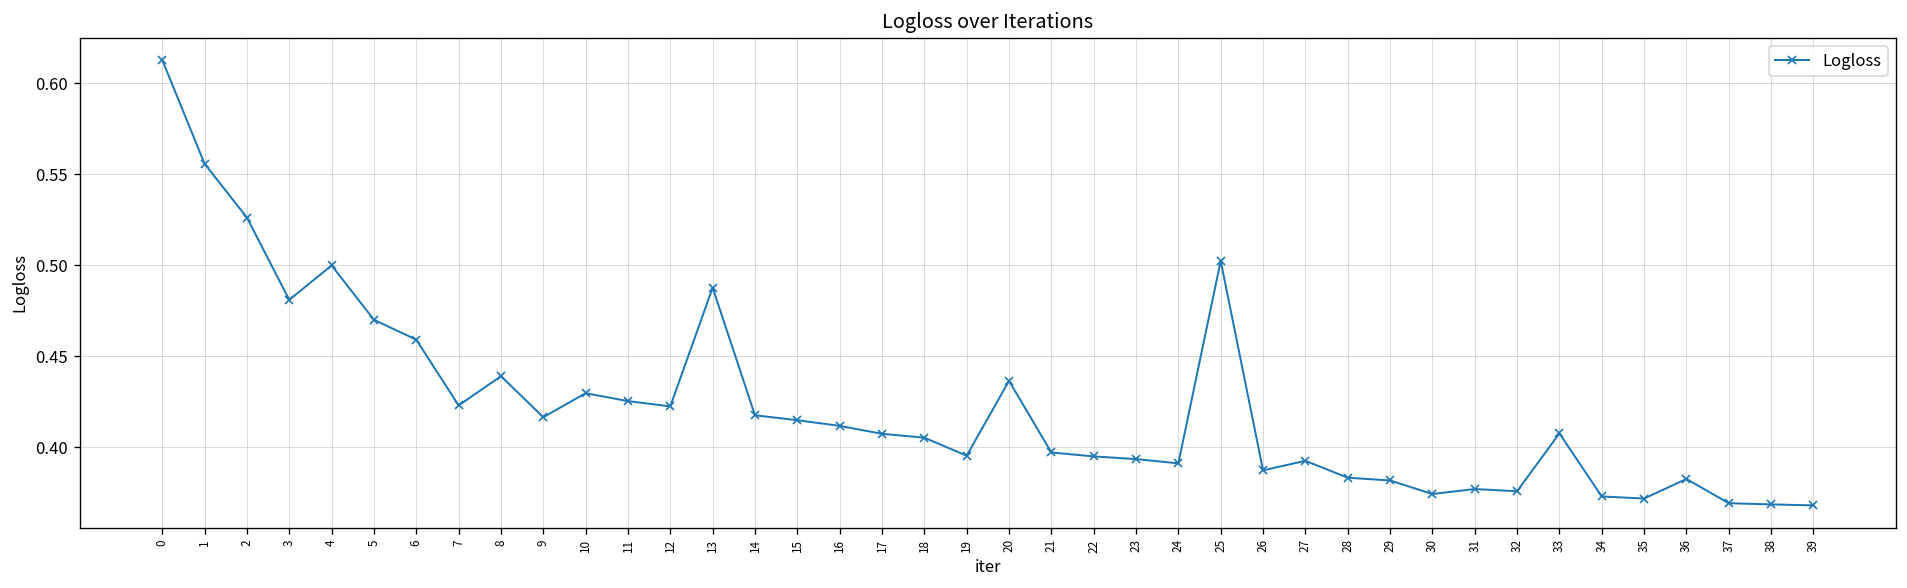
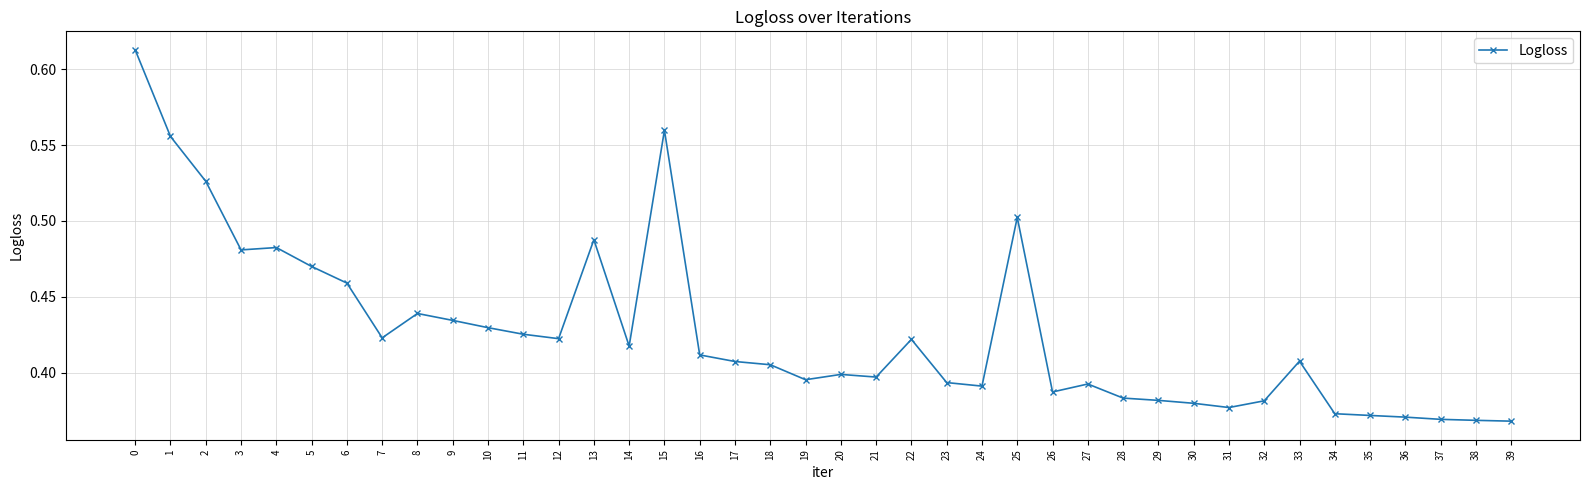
4: 0.500 -> 0.483
9: 0.417 -> 0.434
15: 0.415 -> 0.560
20: 0.436 -> 0.399
22: 0.395 -> 0.422
30: 0.374 -> 0.380
32: 0.376 -> 0.381
36: 0.383 -> 0.371
